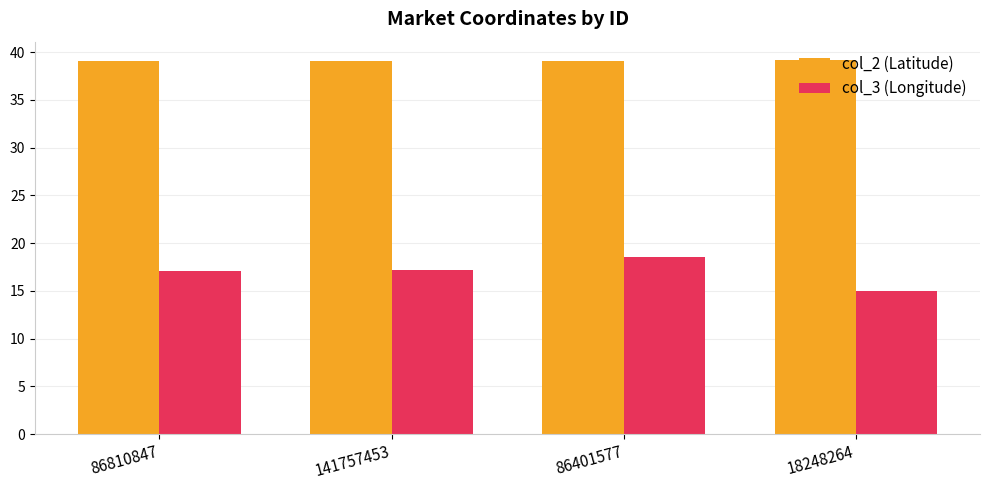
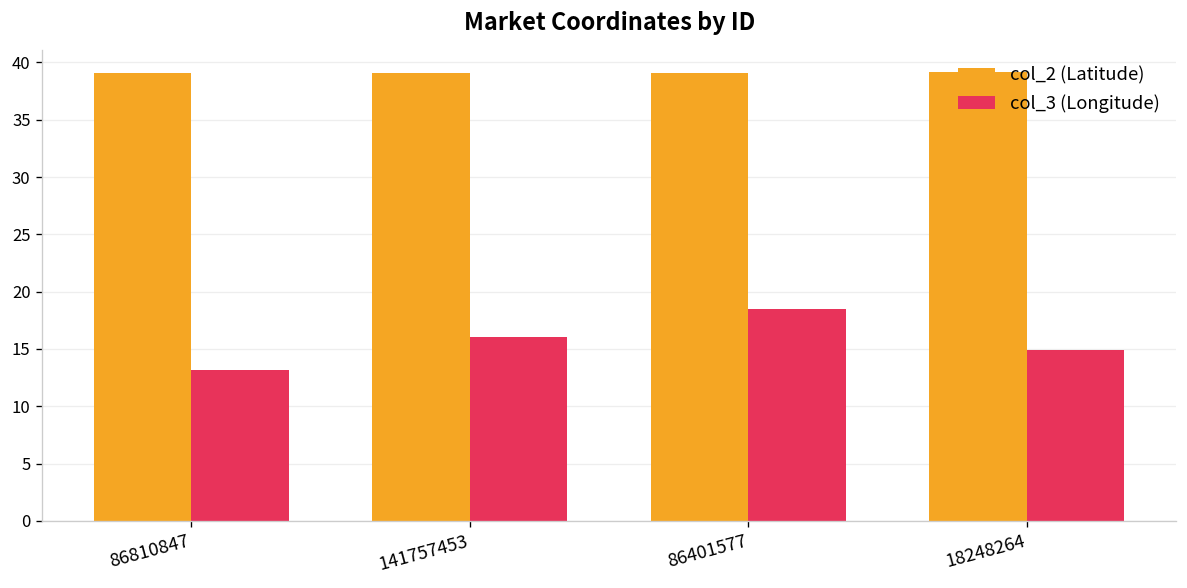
col_3 (Longitude), 86810847: 17 -> 13
col_3 (Longitude), 141757453: 17 -> 16
